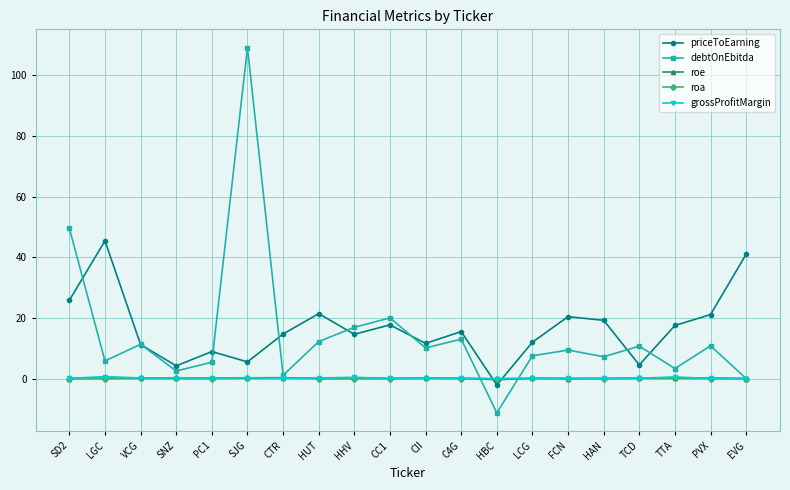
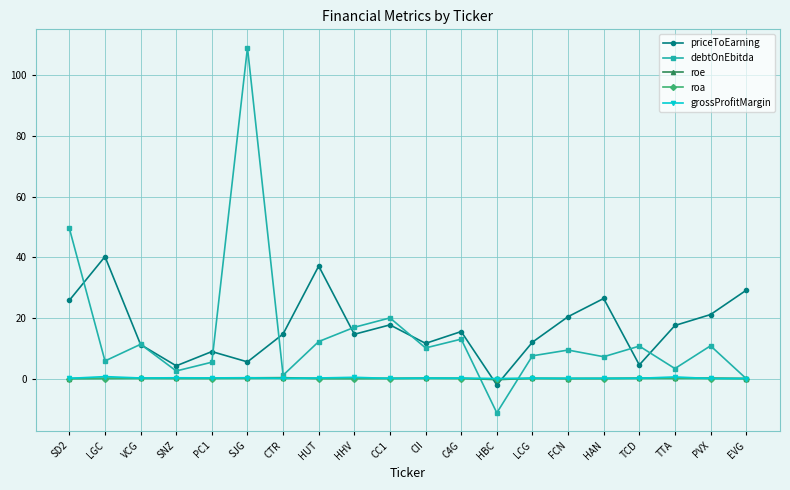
priceToEarning, LGC: 45 -> 40
priceToEarning, HUT: 21 -> 37
priceToEarning, HAN: 19 -> 26
priceToEarning, EVG: 41 -> 29
